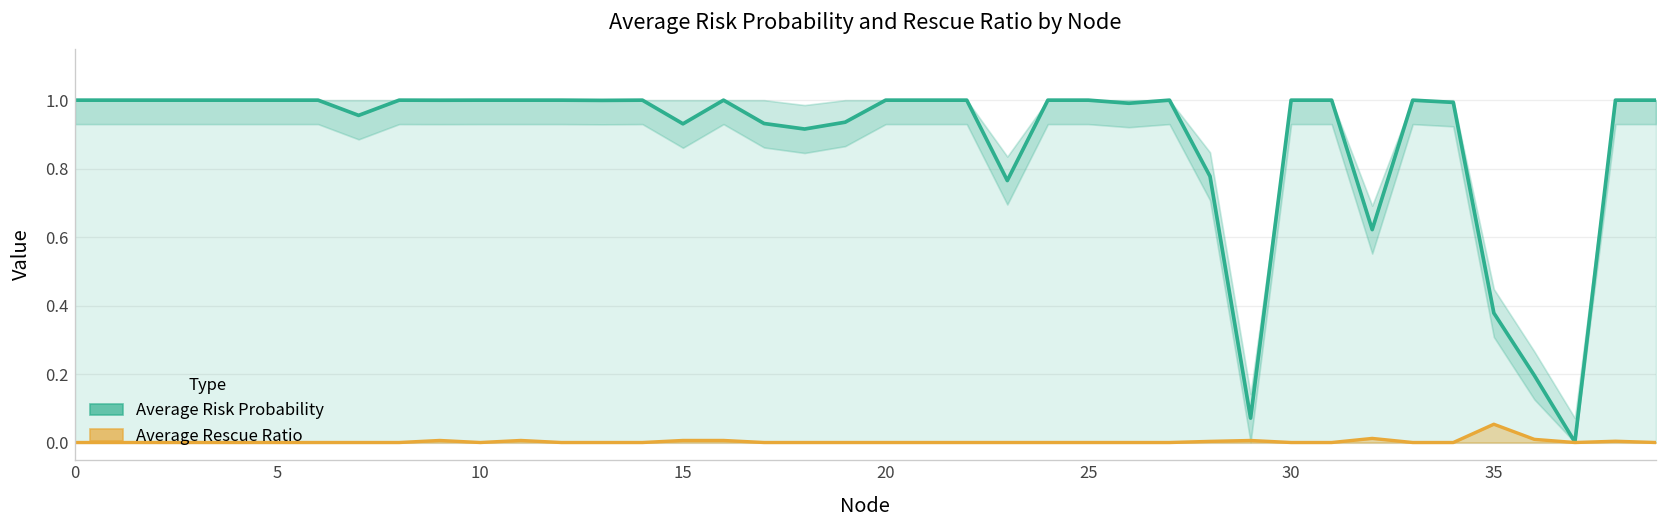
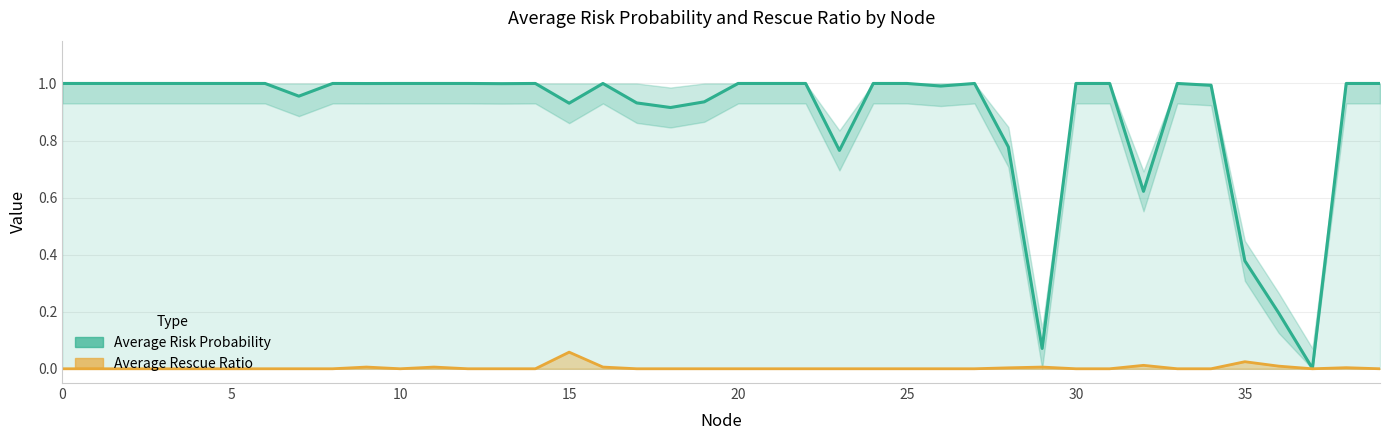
Average Rescue Ratio, 15: 0.01 -> 0.06
Average Rescue Ratio, 35: 0.05 -> 0.02
